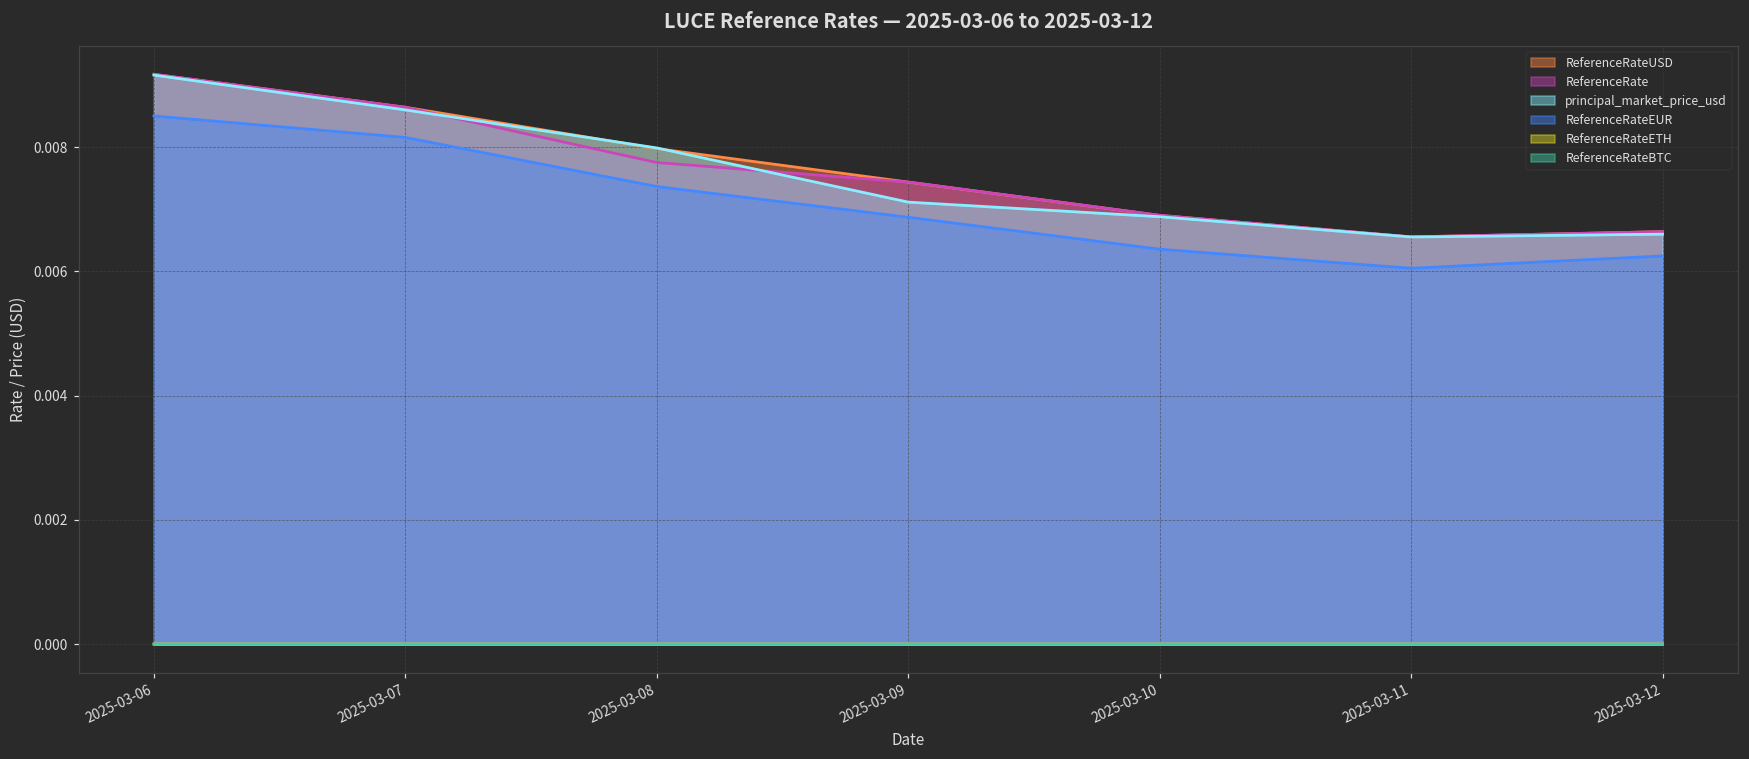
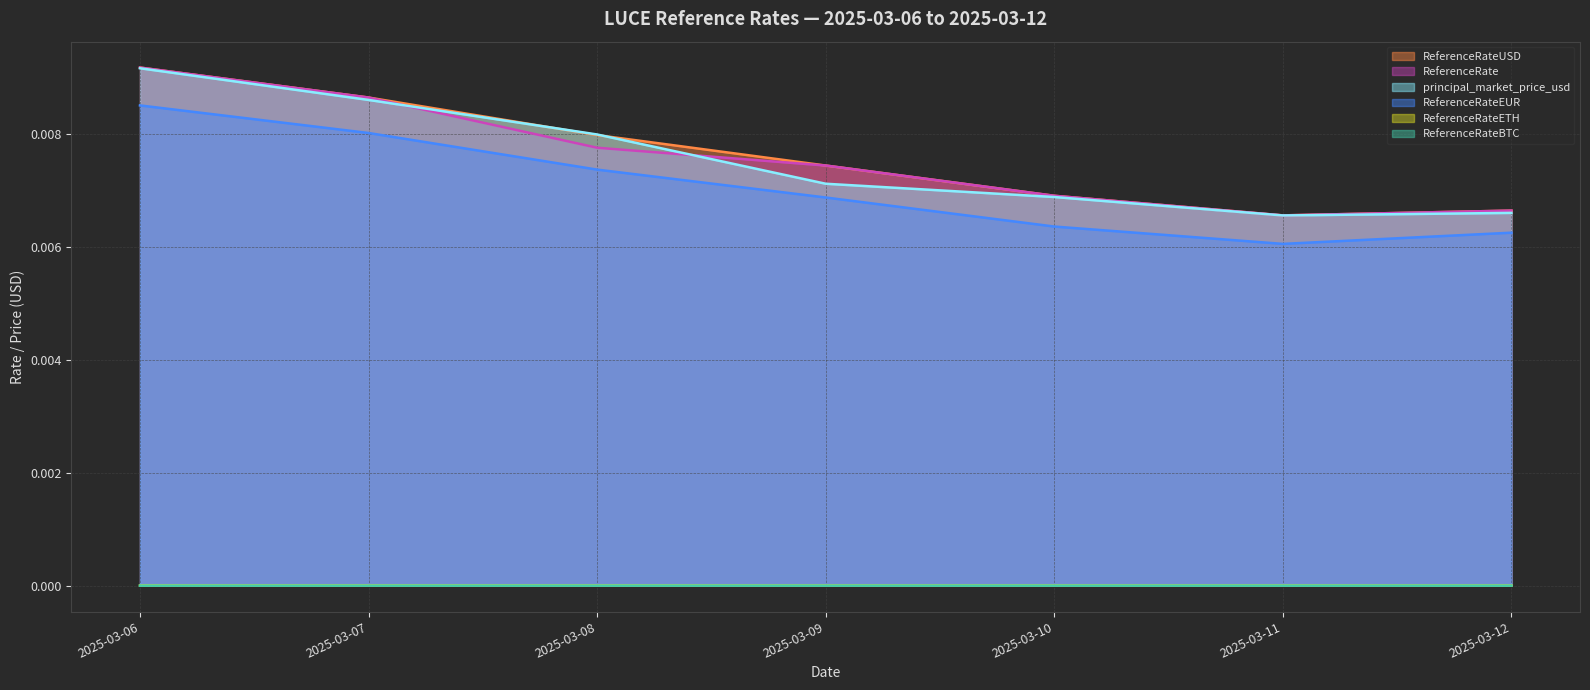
ReferenceRateEUR, 2025-03-07: 0.0082 -> 0.0080
